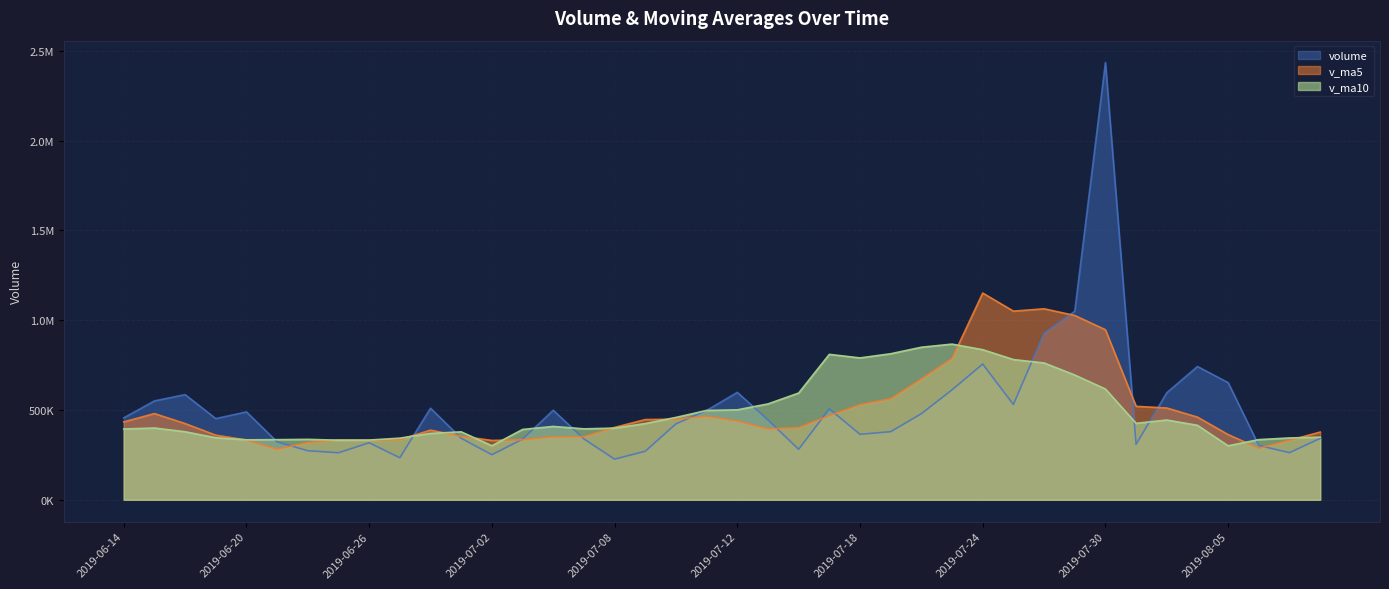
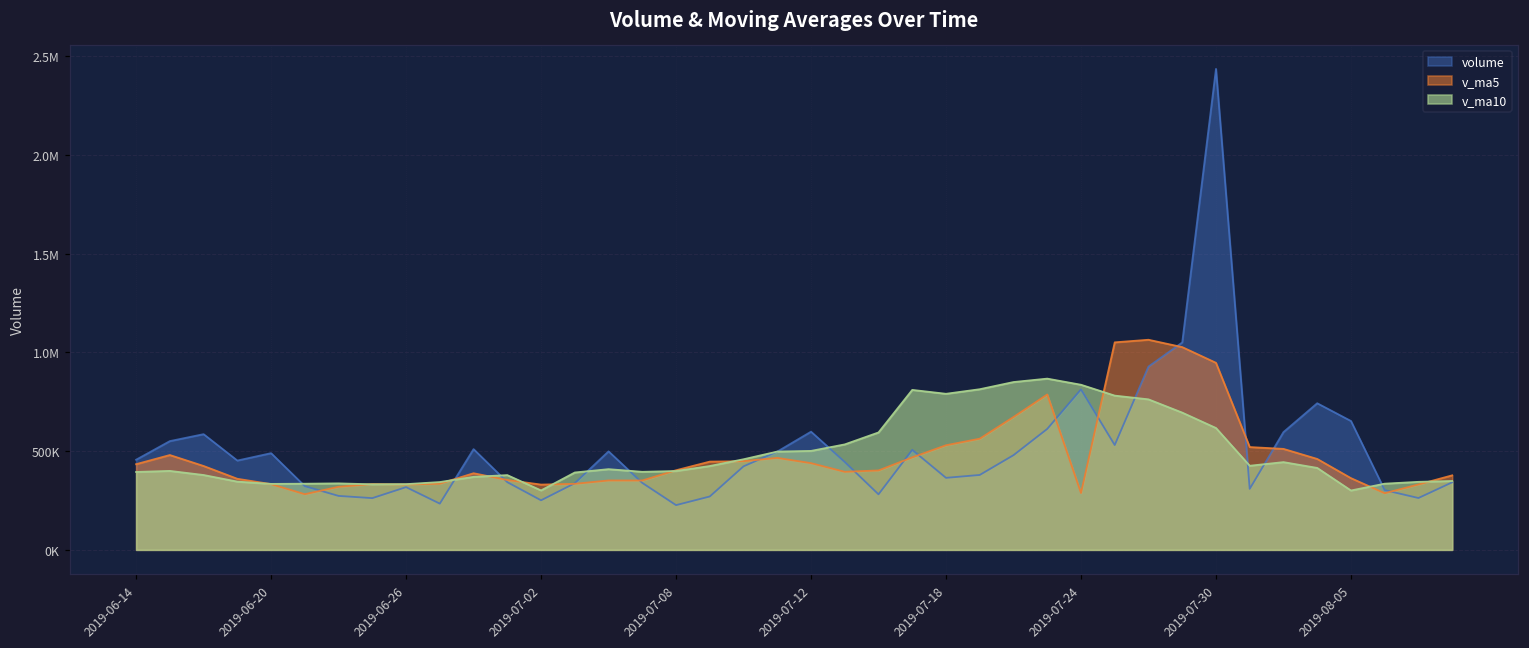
volume, 2019-07-24: 760000 -> 810000
v_ma5, 2019-07-24: 1150000 -> 290000
